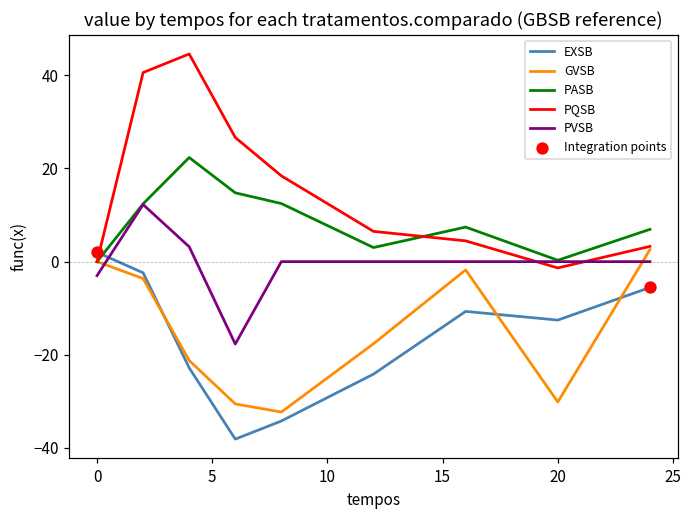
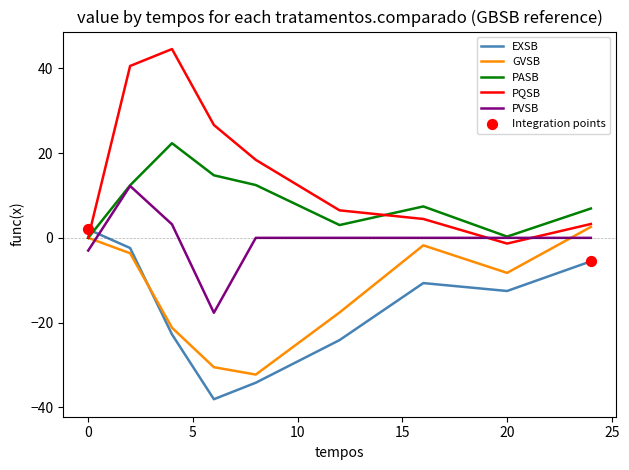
GVSB, 20: -30 -> -8
